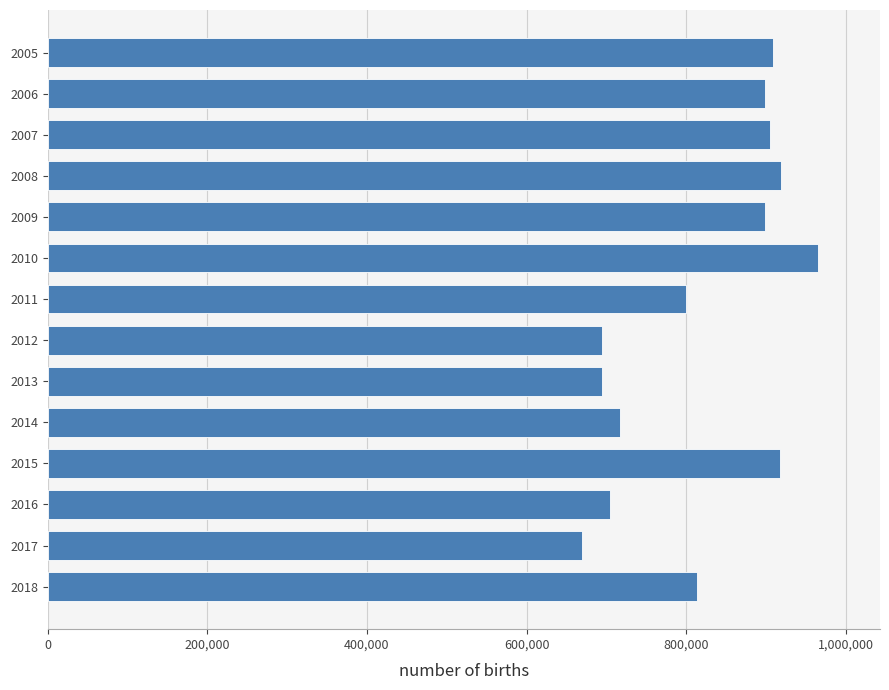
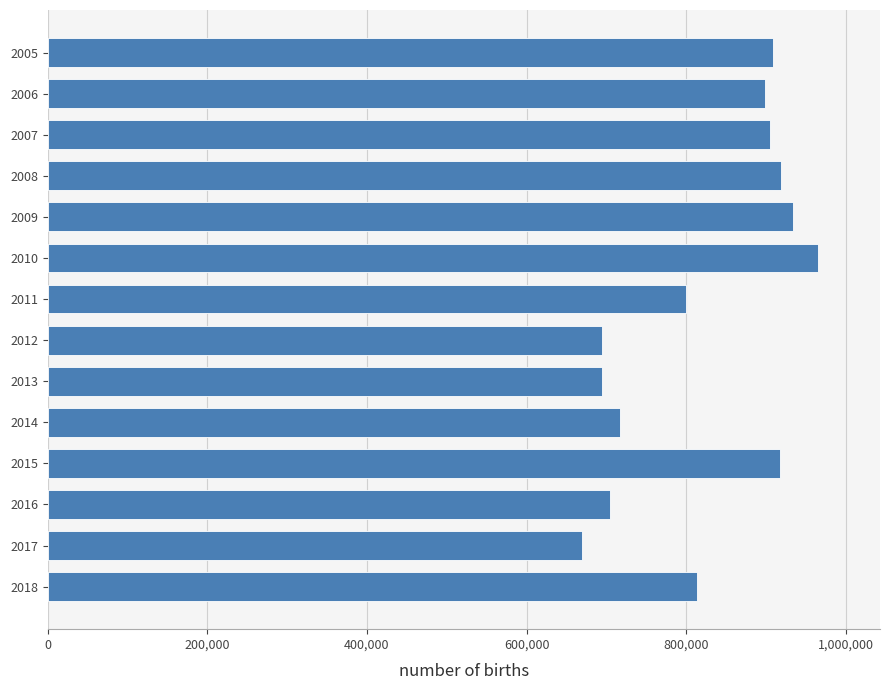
2009: 900,000 -> 930,000
